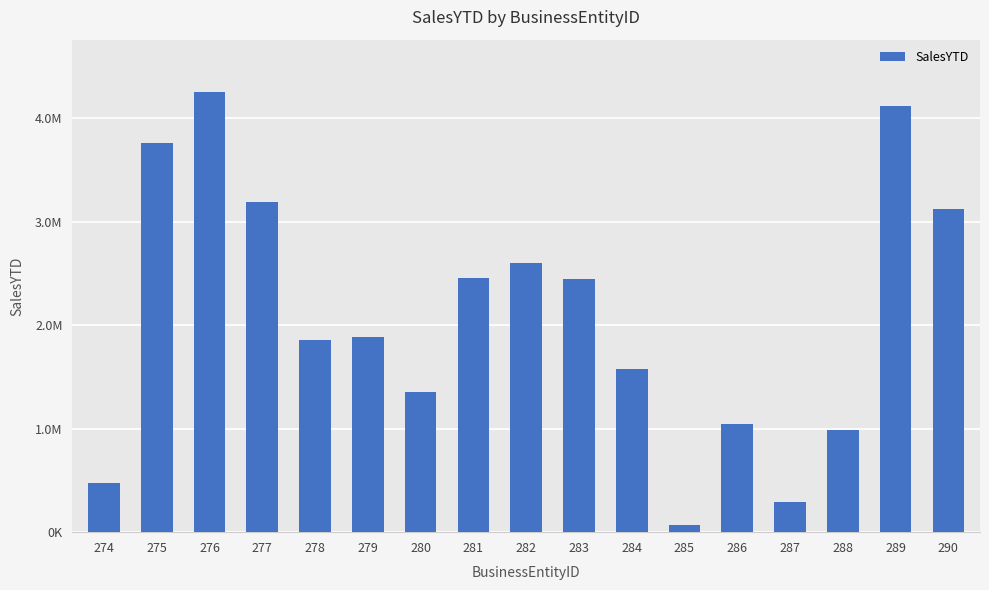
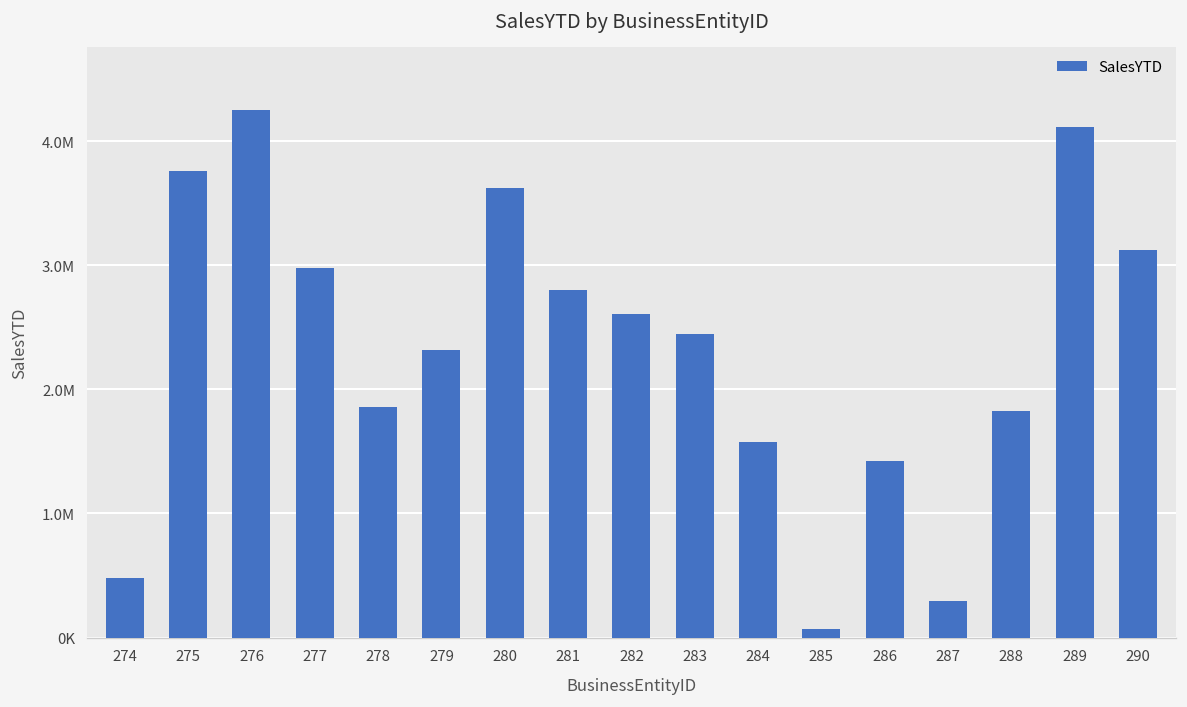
277: 3190000 -> 2970000
279: 1890000 -> 2320000
280: 1350000 -> 3620000
281: 2460000 -> 2800000
286: 1050000 -> 1420000
288: 990000 -> 1830000
